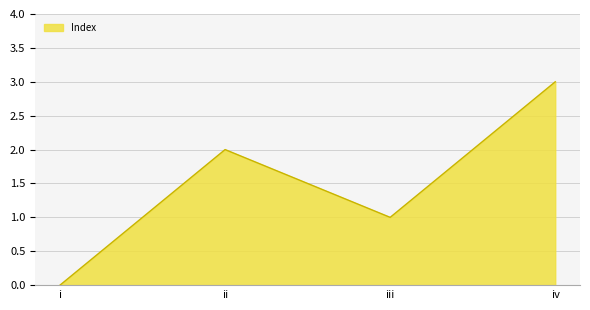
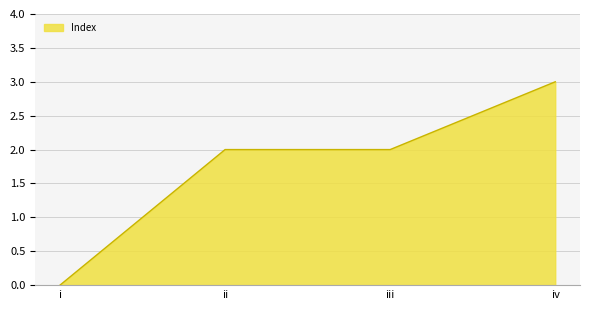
iii: 1 -> 2
